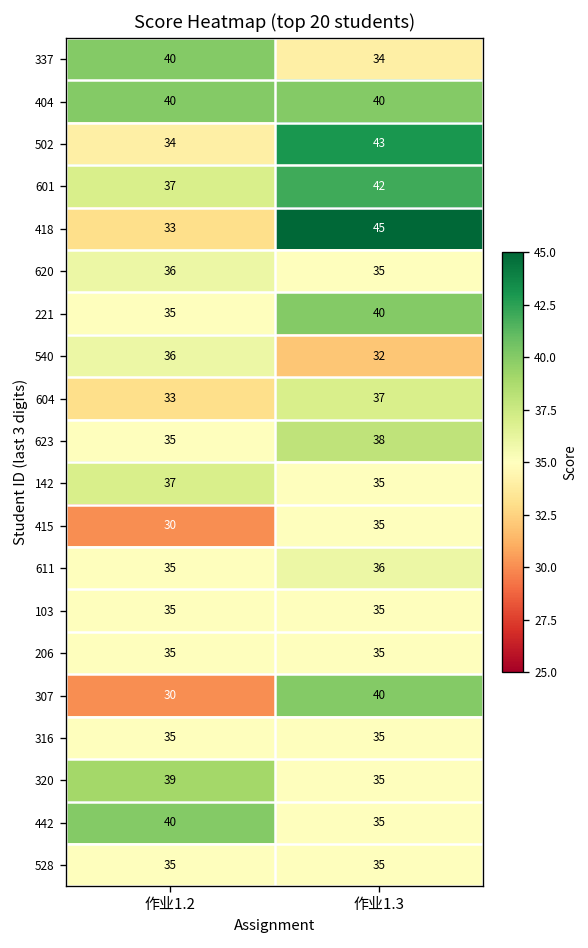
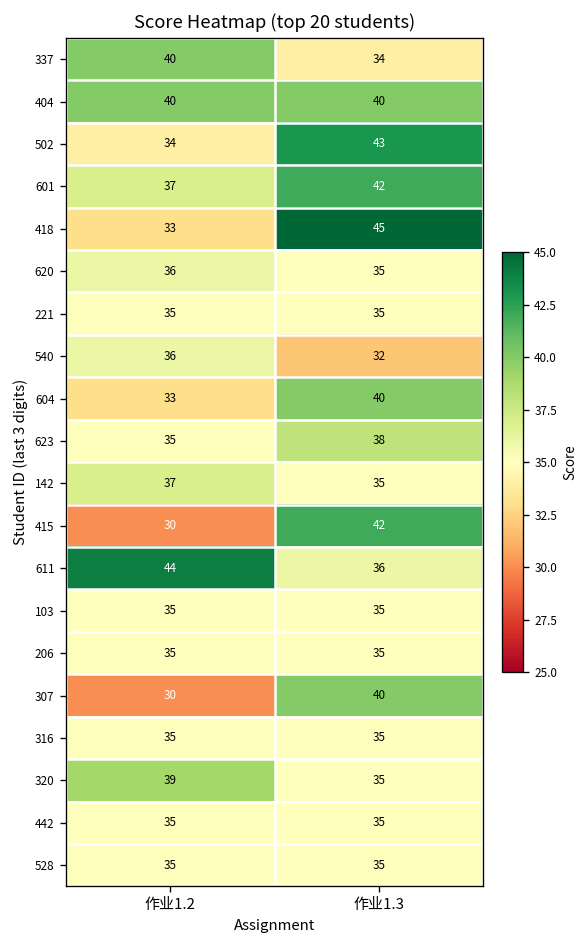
221, 作业1.3: 40 -> 35
604, 作业1.3: 37 -> 40
415, 作业1.3: 35 -> 42
611, 作业1.2: 35 -> 44
442, 作业1.2: 40 -> 35
